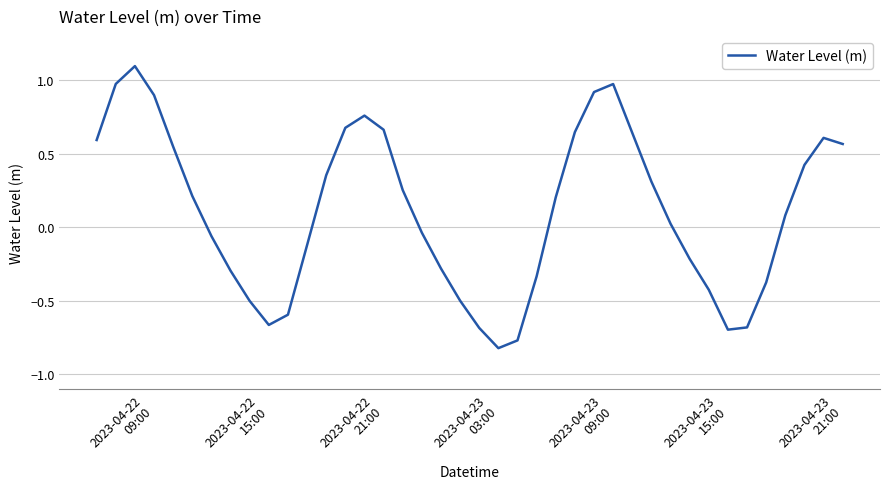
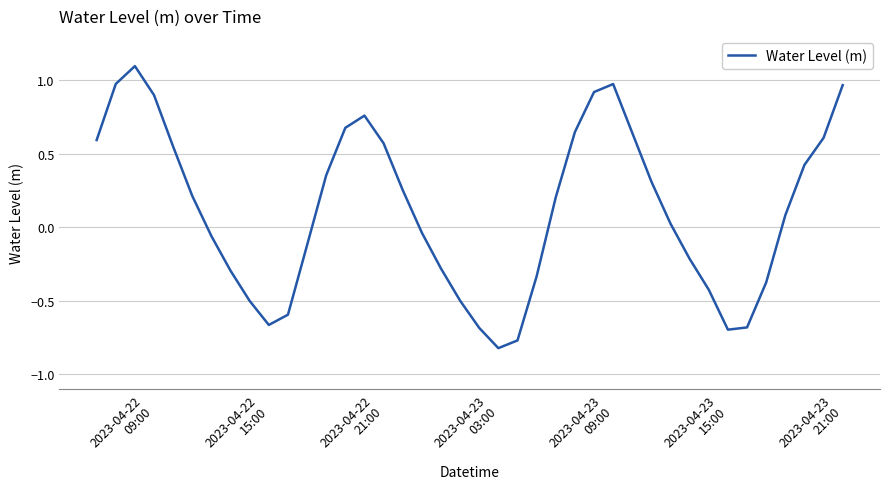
2023-04-22 21:00: 0.66 -> 0.57
2023-04-23 21:00: 0.57 -> 0.97
